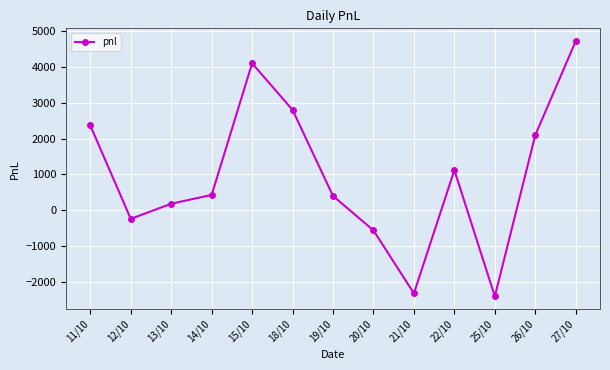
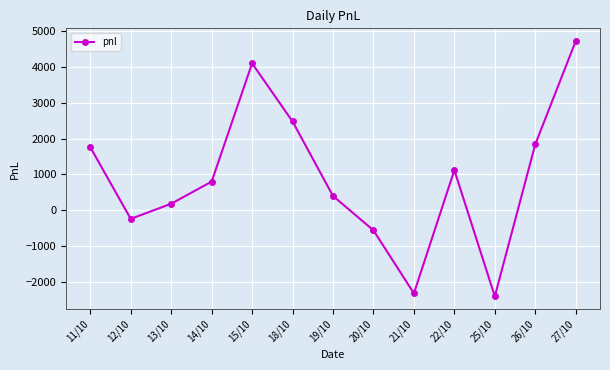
11/10: 2400 -> 1800
14/10: 400 -> 800
18/10: 2800 -> 2500
26/10: 2100 -> 1800
